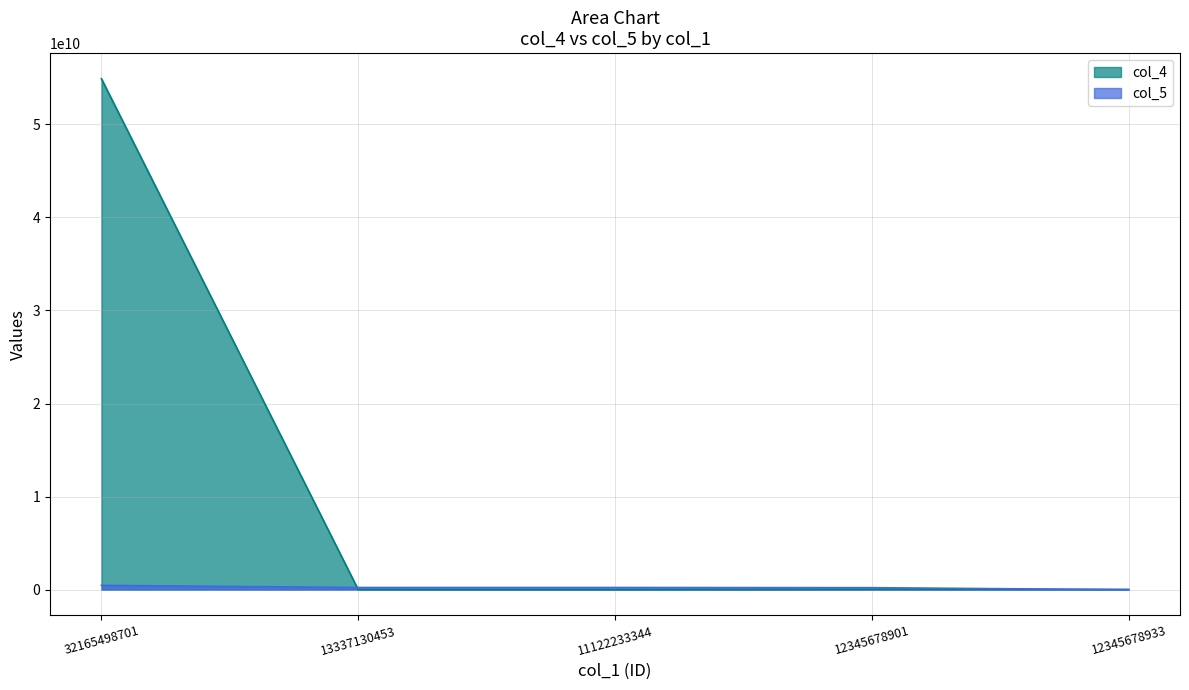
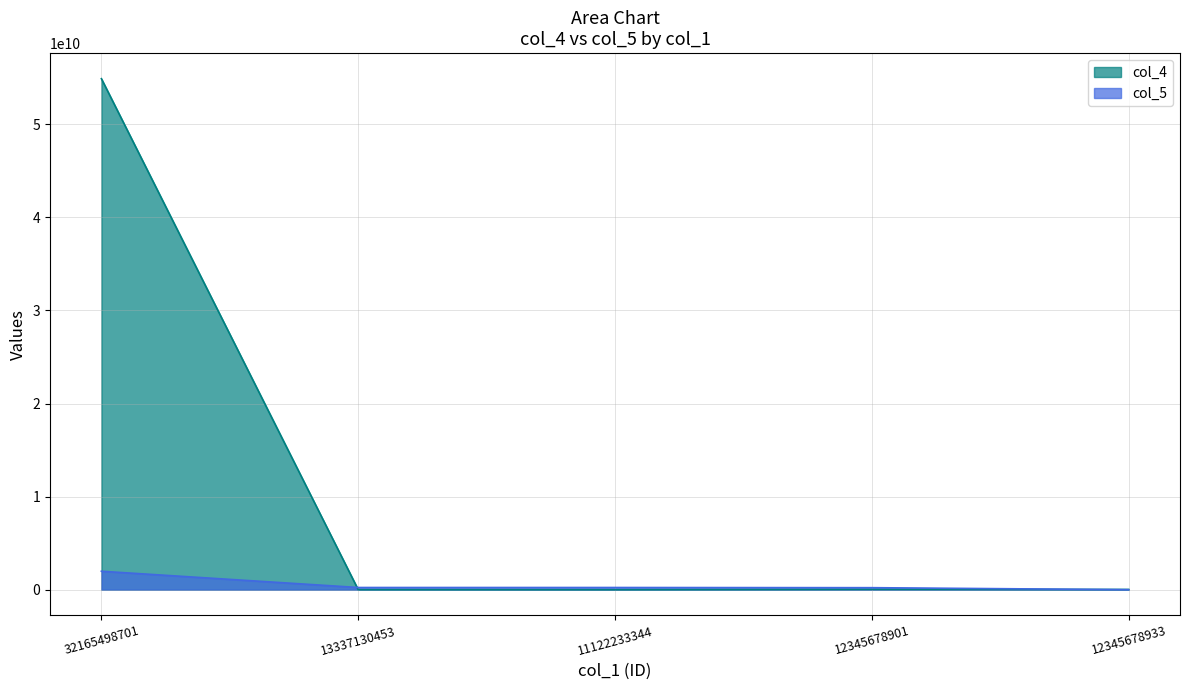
col_5, 32165498701: 0 -> 2000000000
